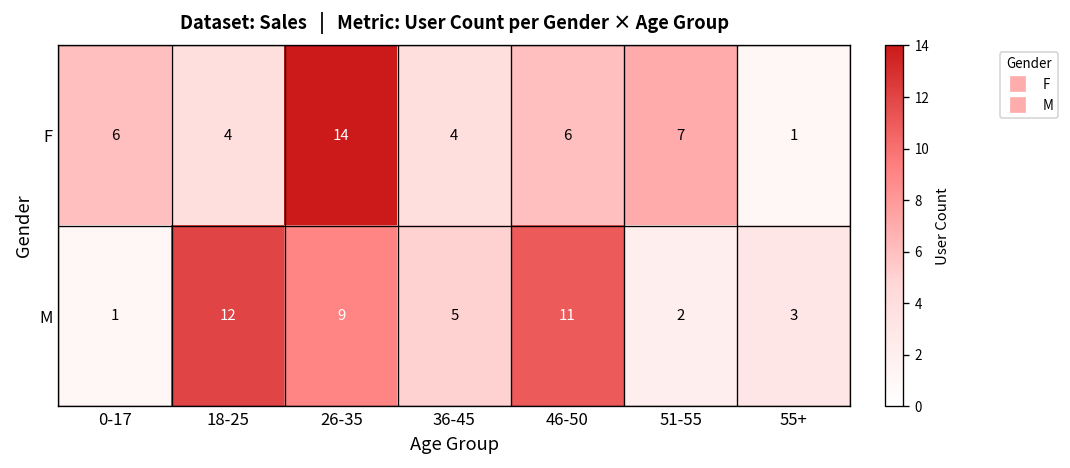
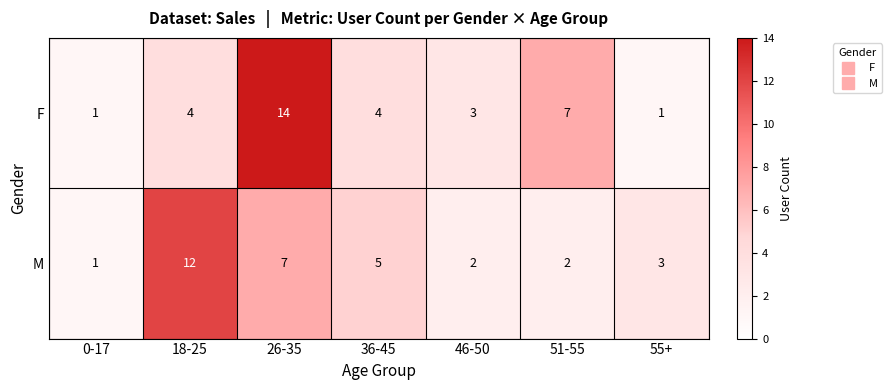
F, 0-17: 6 -> 1
F, 46-50: 6 -> 3
M, 26-35: 9 -> 7
M, 46-50: 11 -> 2
